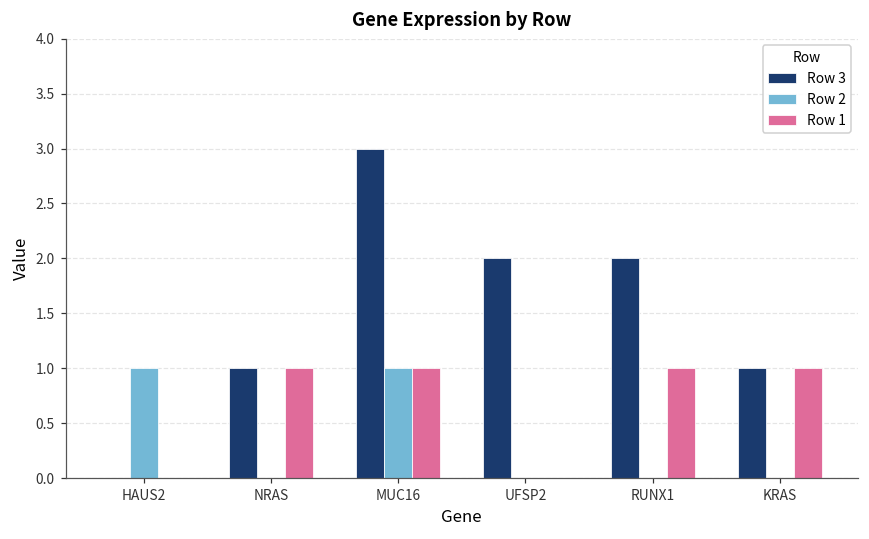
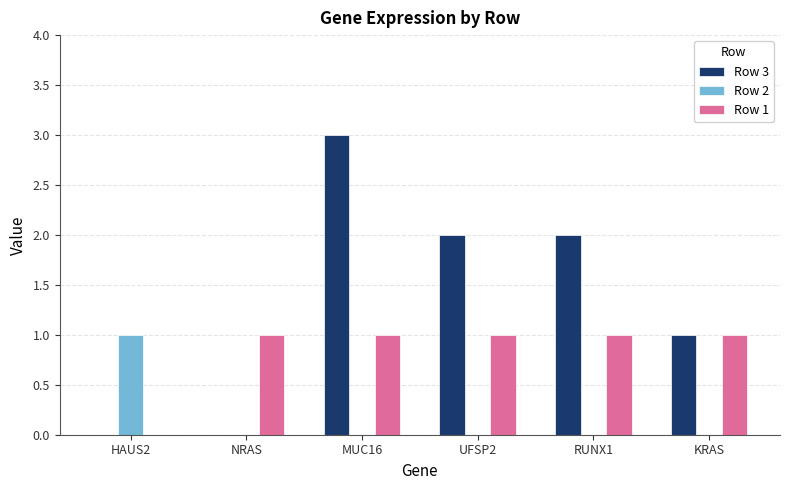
Row 3, NRAS: 1 -> 0
Row 2, MUC16: 1 -> 0
Row 1, UFSP2: 0 -> 1
